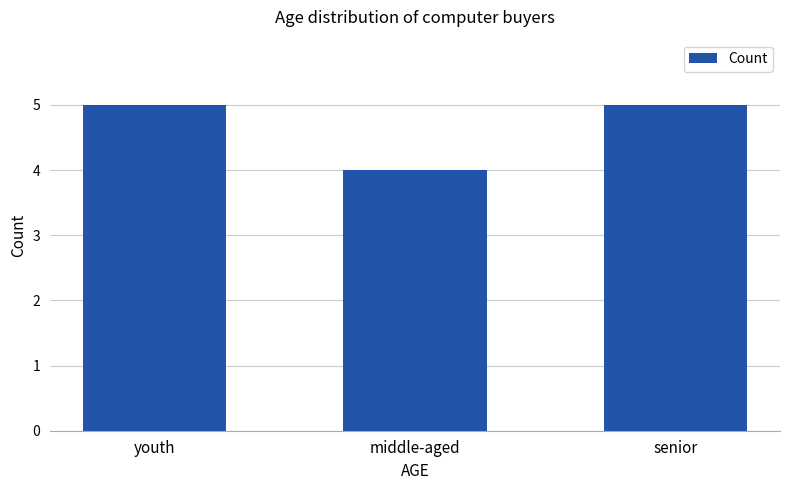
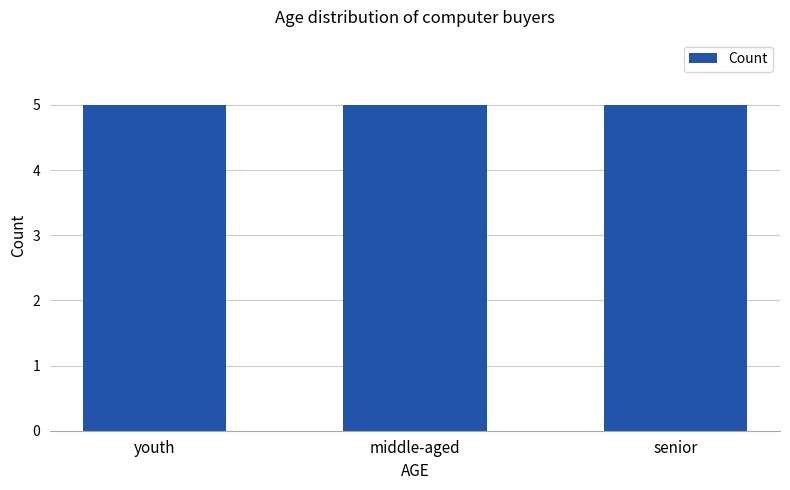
middle-aged: 4 -> 5
